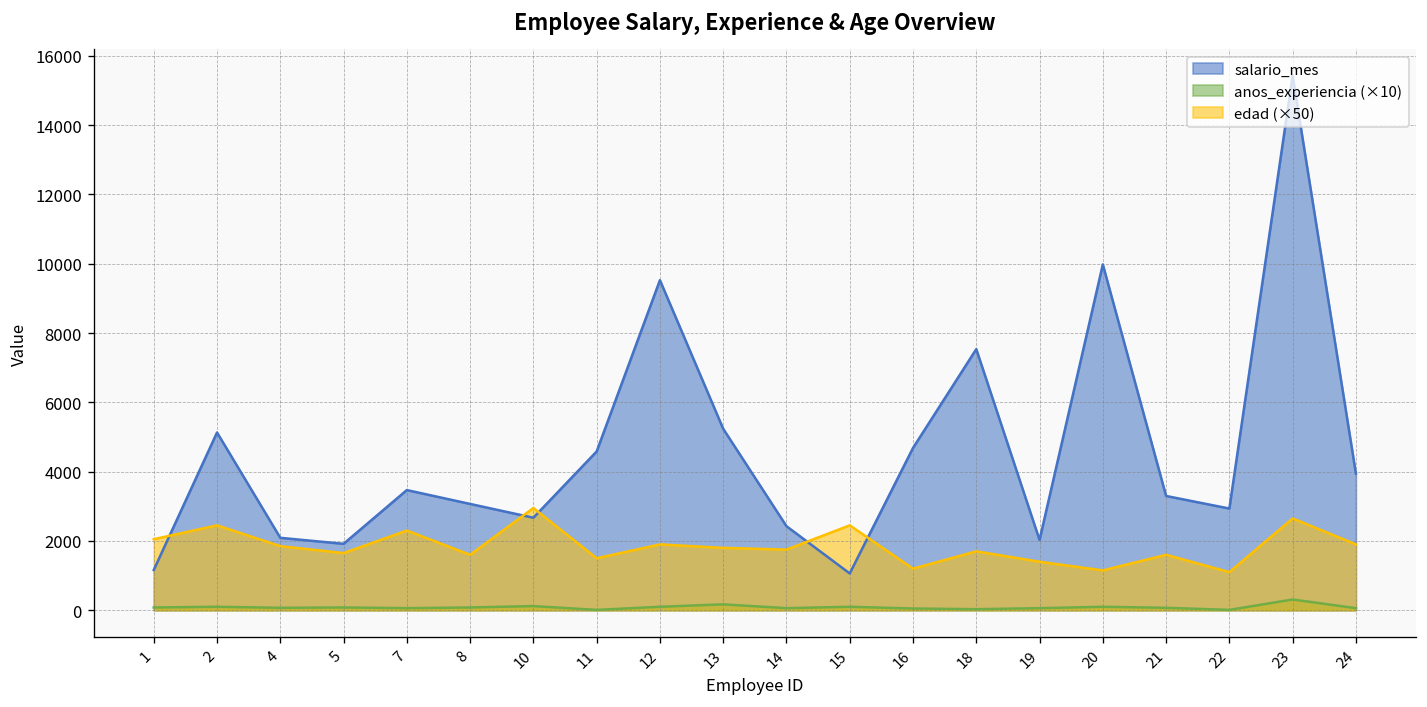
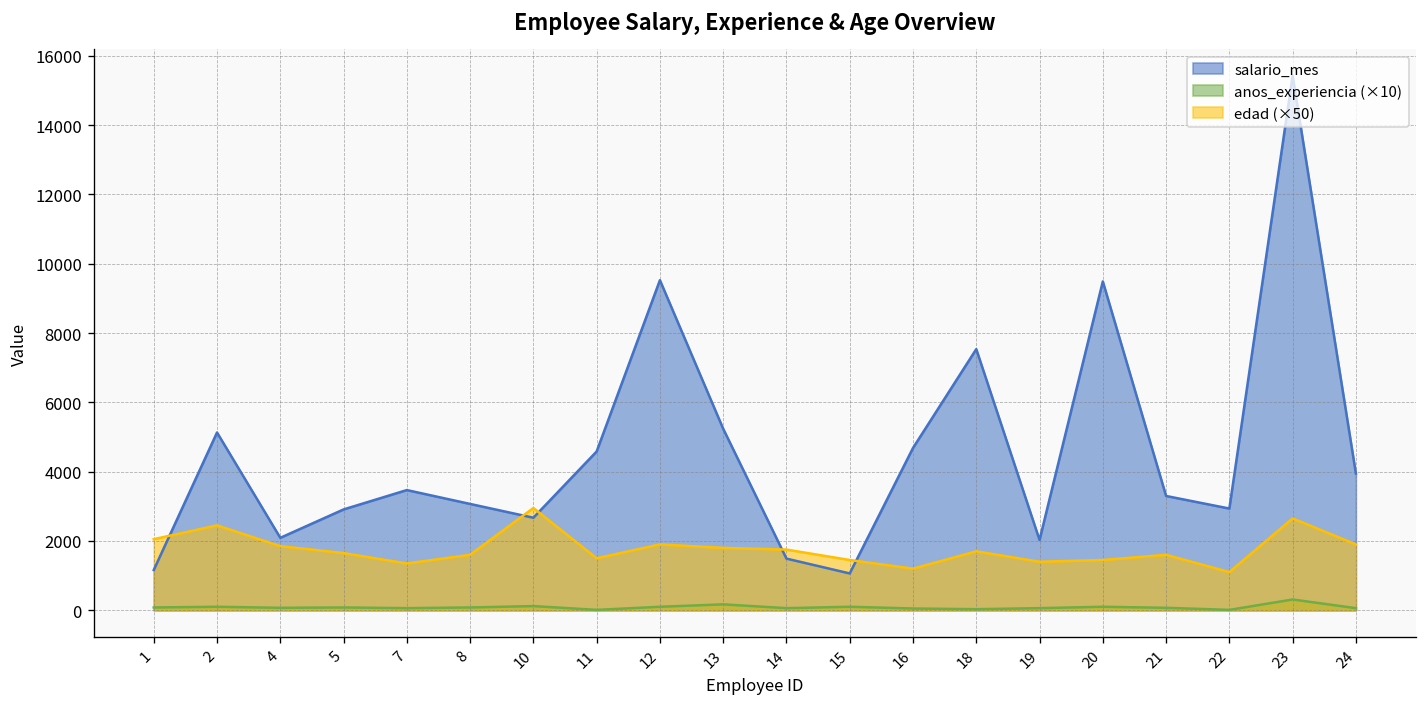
salario_mes, 5: 1900 -> 2900
edad (×50), 7: 2300 -> 1400
salario_mes, 14: 2400 -> 1500
edad (×50), 15: 2500 -> 1500
salario_mes, 20: 10000 -> 9500
edad (×50), 20: 1200 -> 1500
